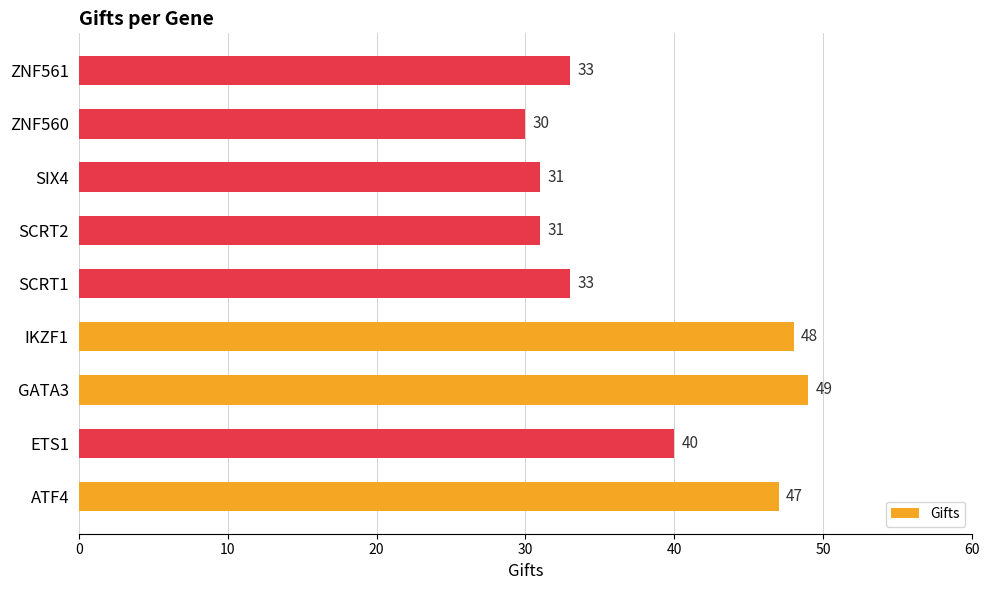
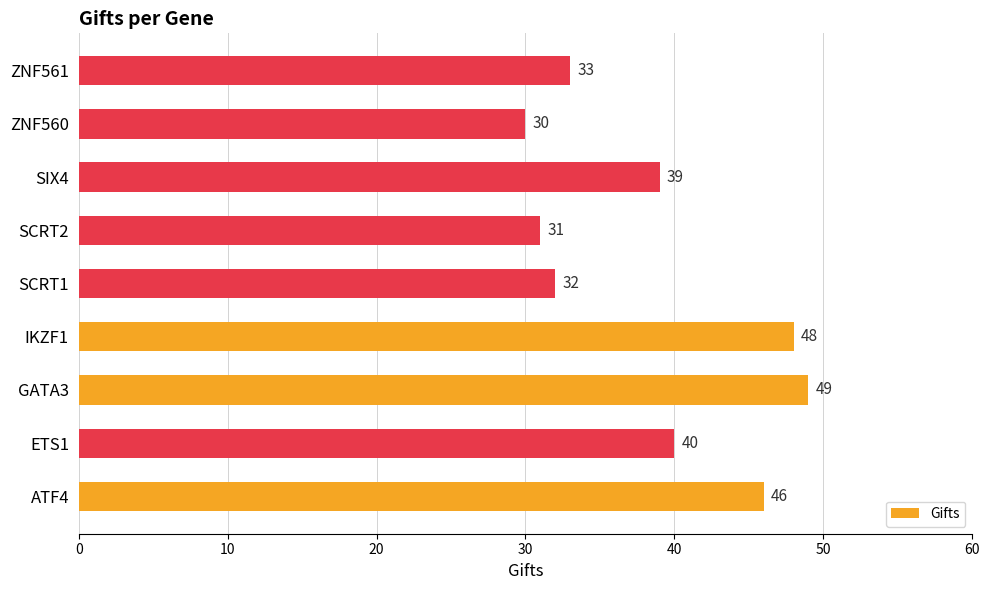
SIX4: 31 -> 39
SCRT1: 33 -> 32
ATF4: 47 -> 46
